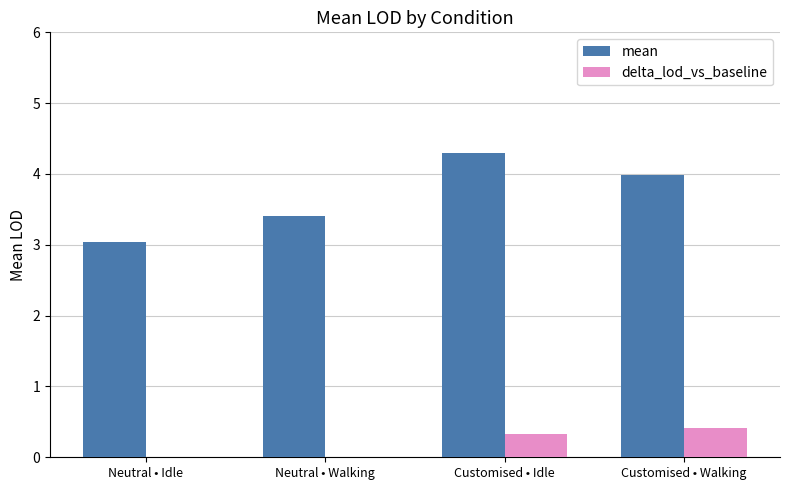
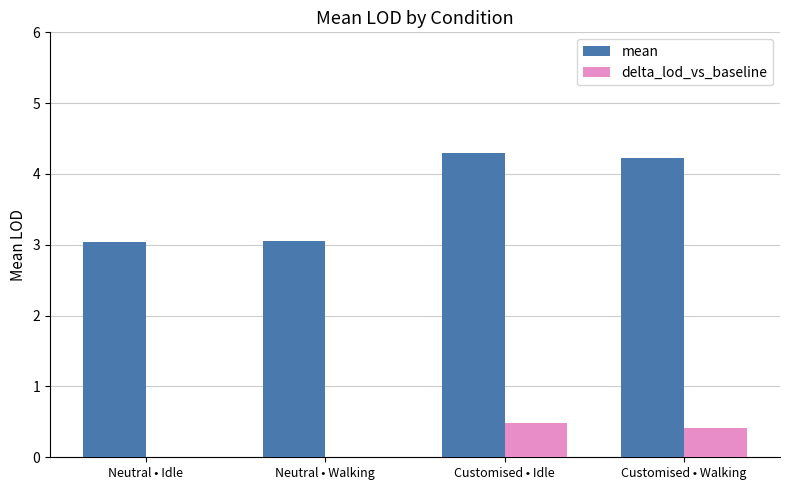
mean, Neutral • Walking: 3.4 -> 3.0
delta_lod_vs_baseline, Customised • Idle: 0.3 -> 0.5
mean, Customised • Walking: 4.0 -> 4.2
